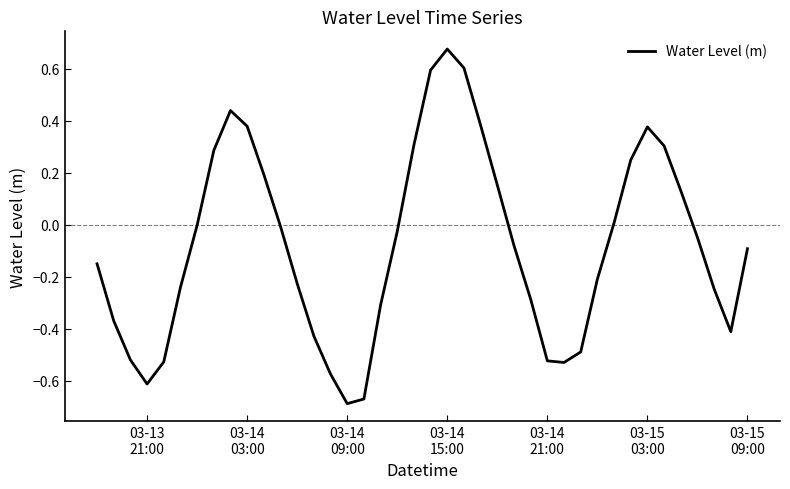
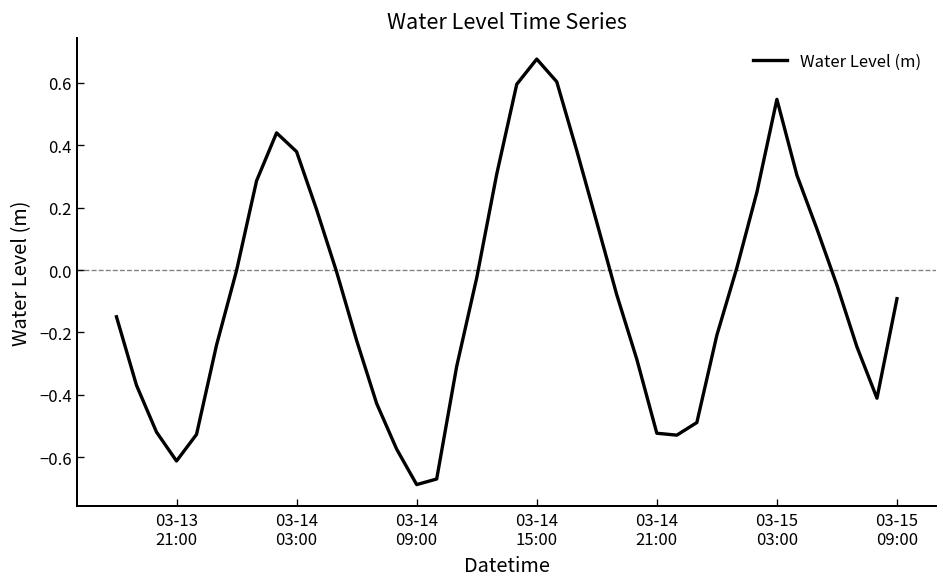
03-15 03:00: 0.38 -> 0.55
